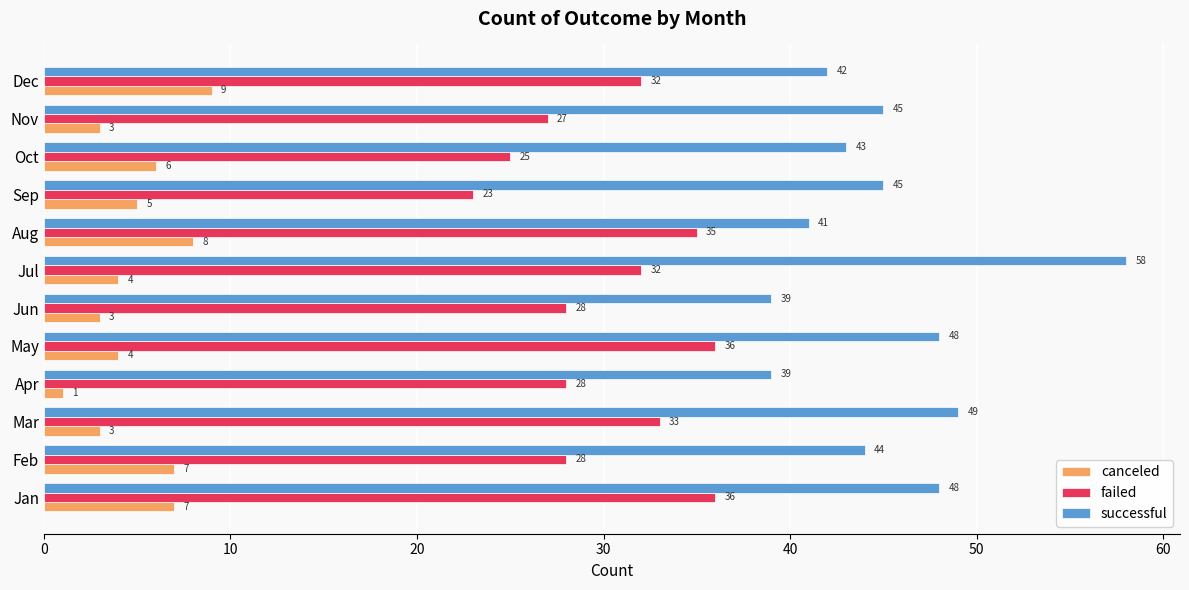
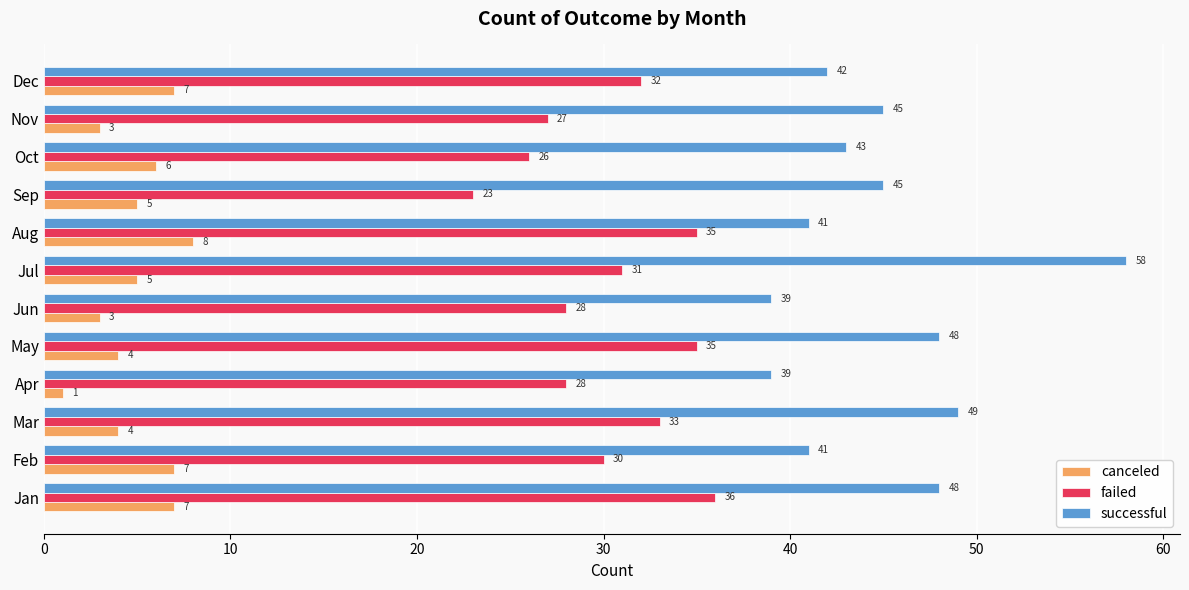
canceled, Dec: 9 -> 7
failed, Oct: 25 -> 26
failed, Jul: 32 -> 31
canceled, Jul: 4 -> 5
failed, May: 36 -> 35
canceled, Mar: 3 -> 4
successful, Feb: 44 -> 41
failed, Feb: 28 -> 30
